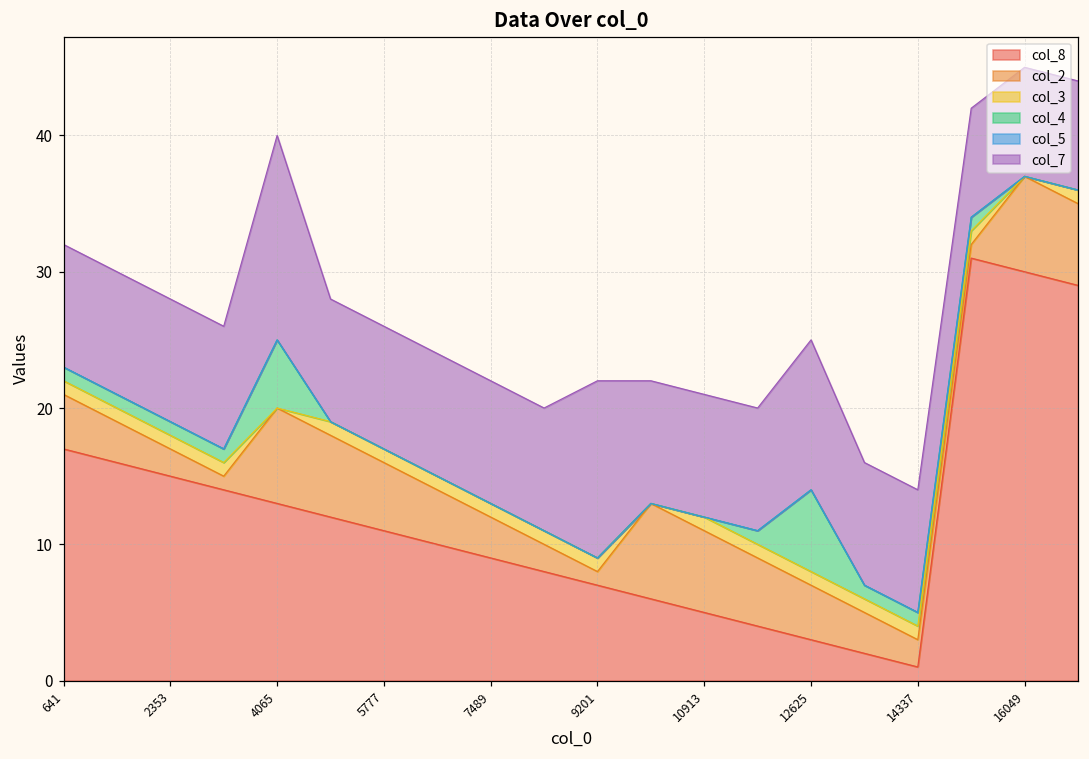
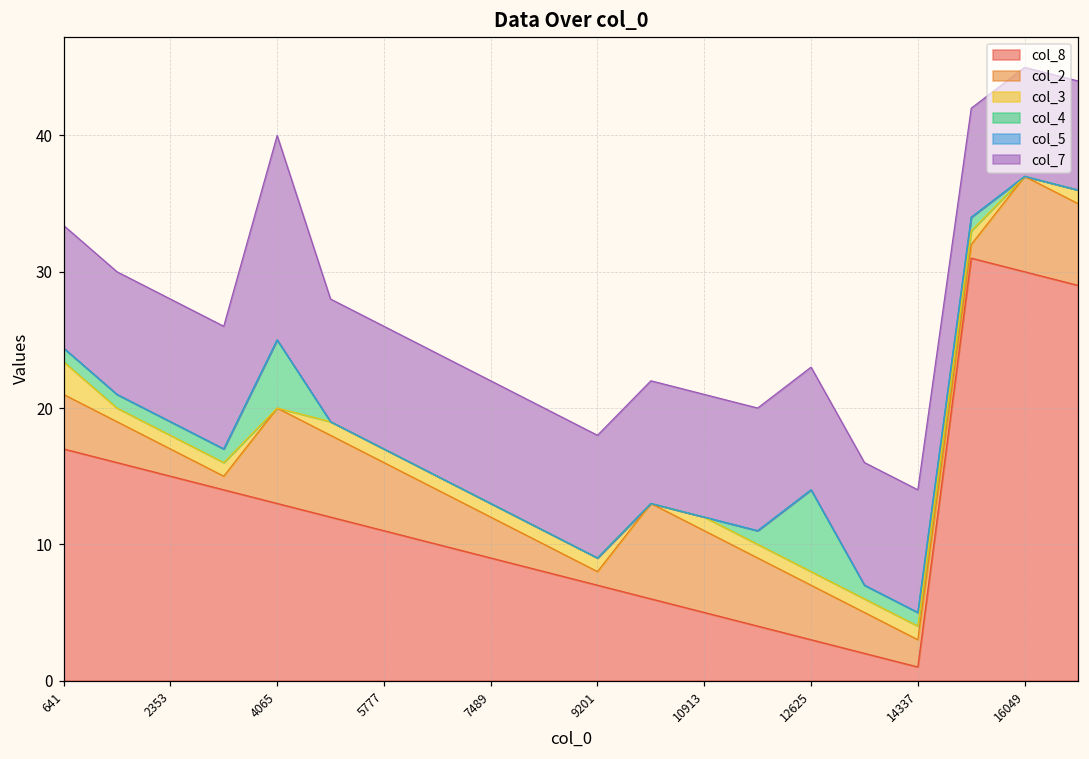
col_3, 641: 1.0 -> 2.4
col_7, 9201: 13 -> 9
col_7, 12625: 11 -> 9
